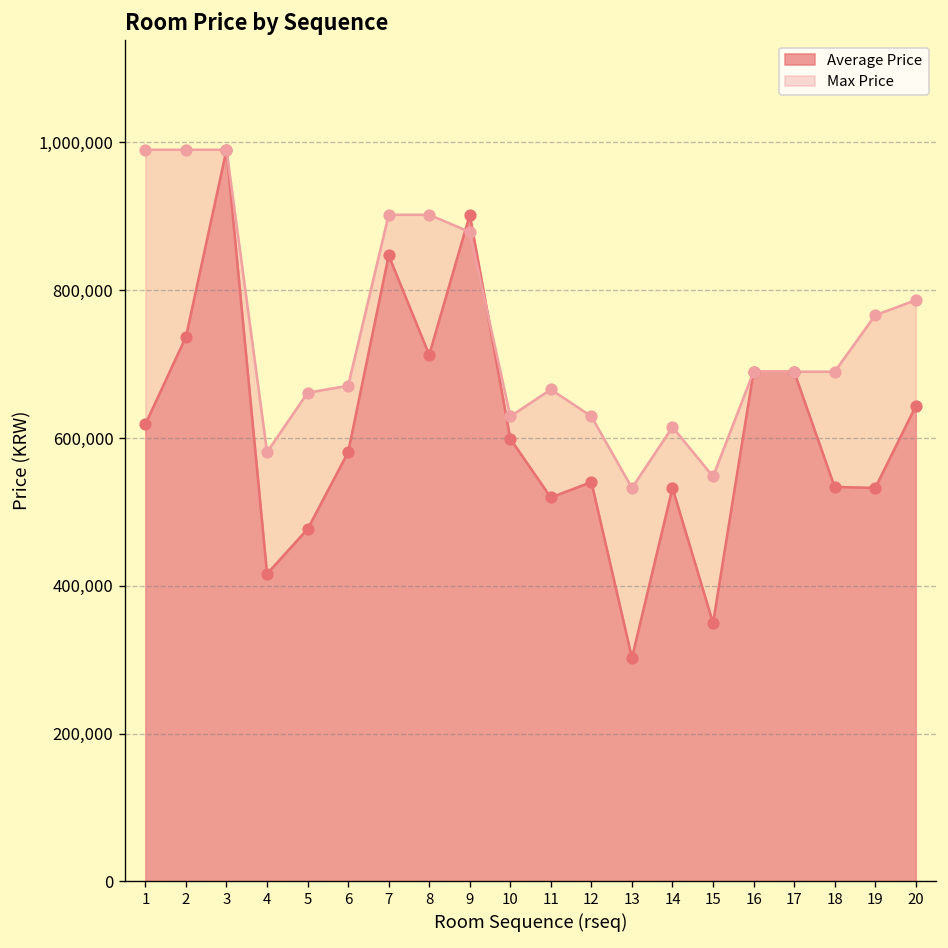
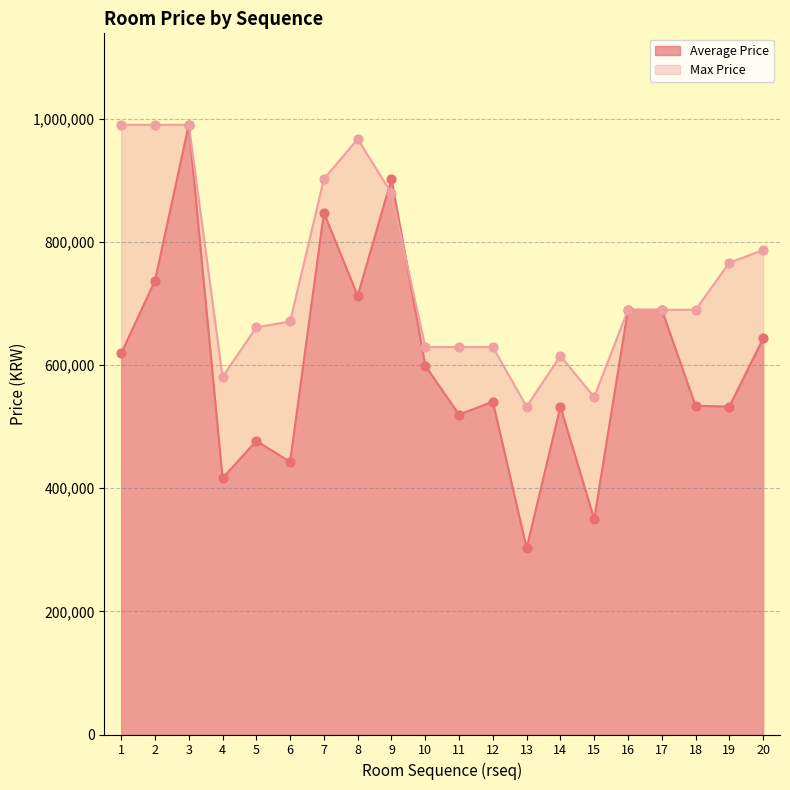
Average Price, 6: 580,000 -> 440,000
Max Price, 8: 900,000 -> 970,000
Max Price, 11: 670,000 -> 630,000
